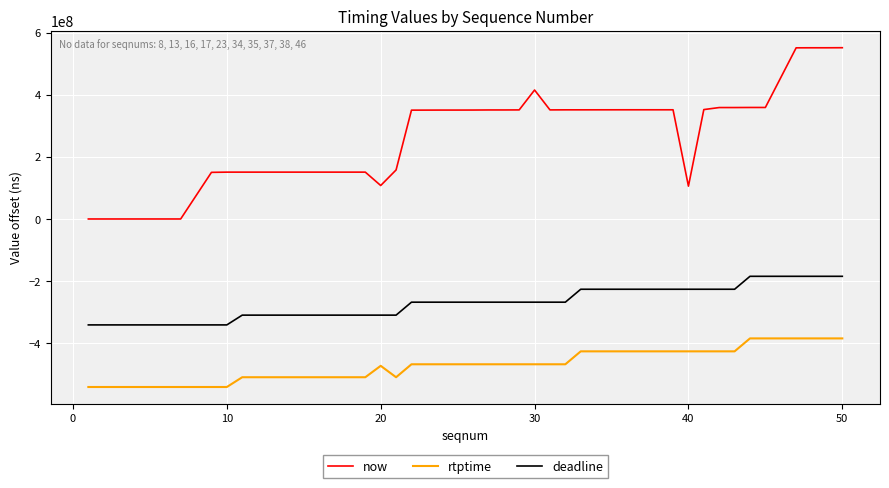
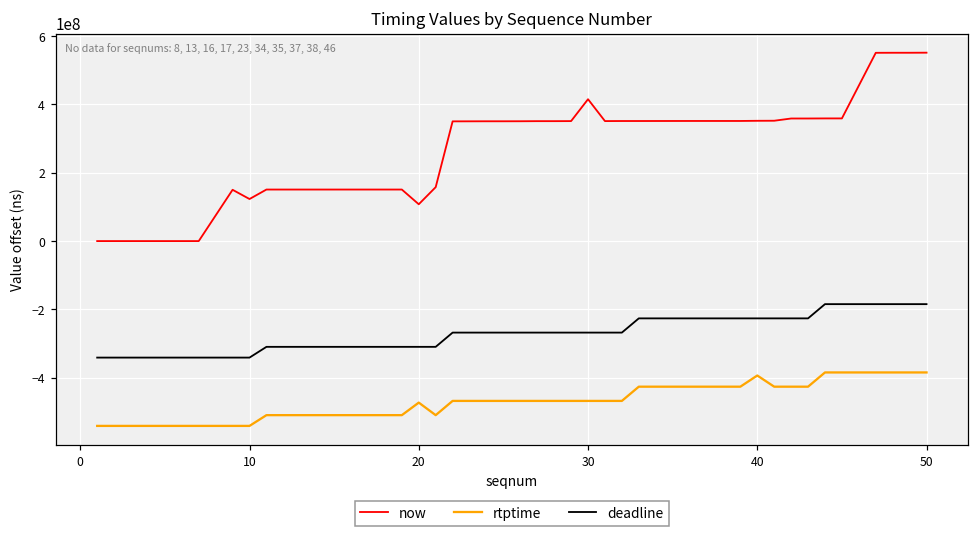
now, 10: 150000000 -> 120000000
now, 40: 110000000 -> 350000000
rtptime, 40: -430000000 -> -390000000
